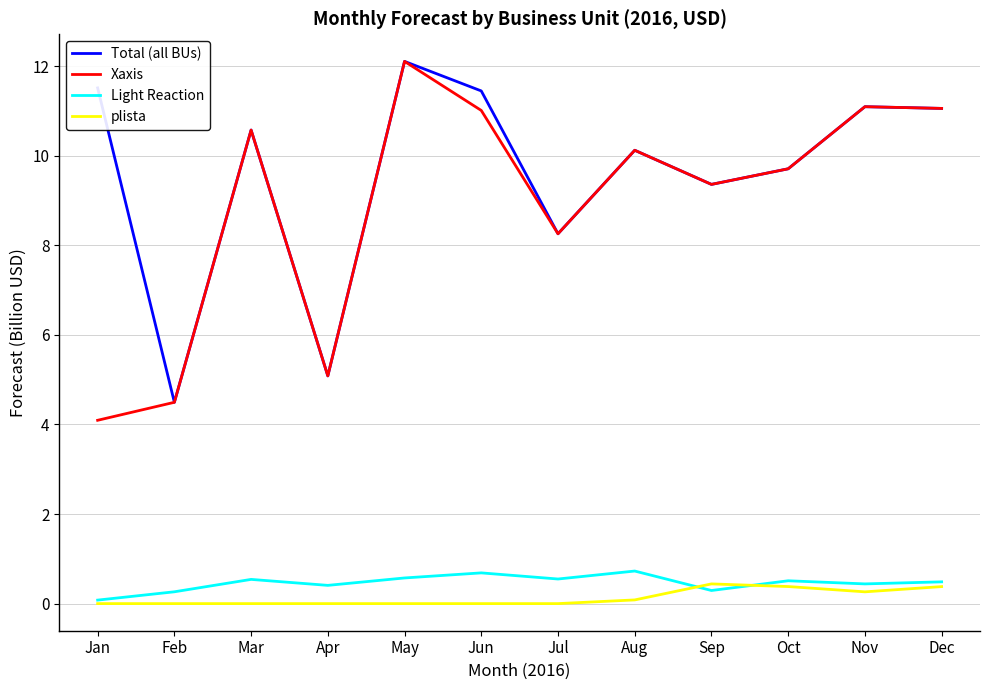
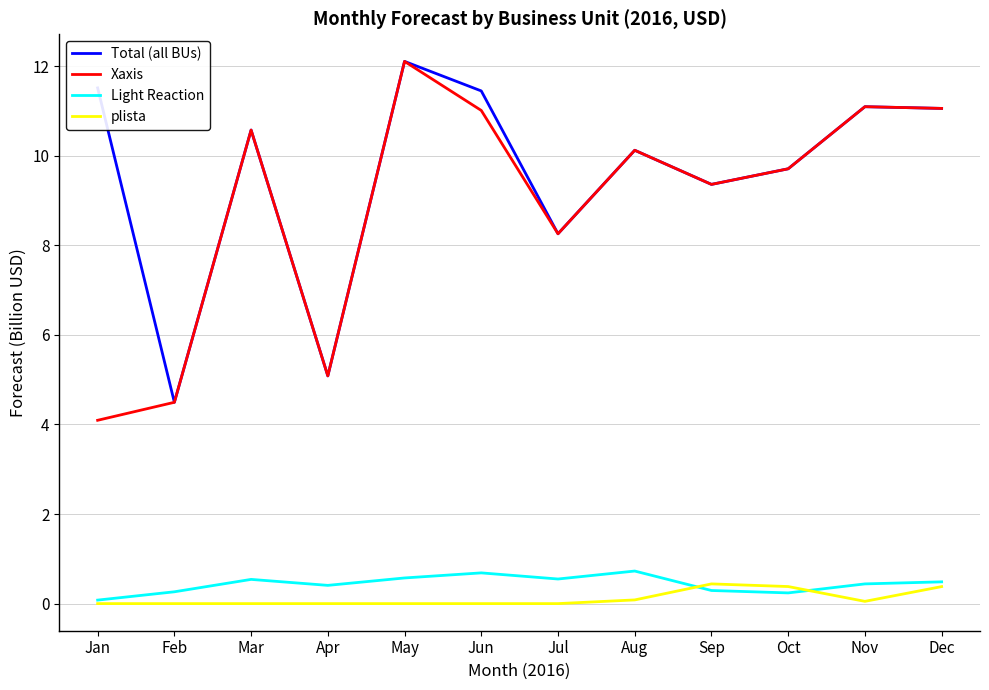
Light Reaction, Oct: 0.5 -> 0.2
plista, Nov: 0.3 -> 0.1
